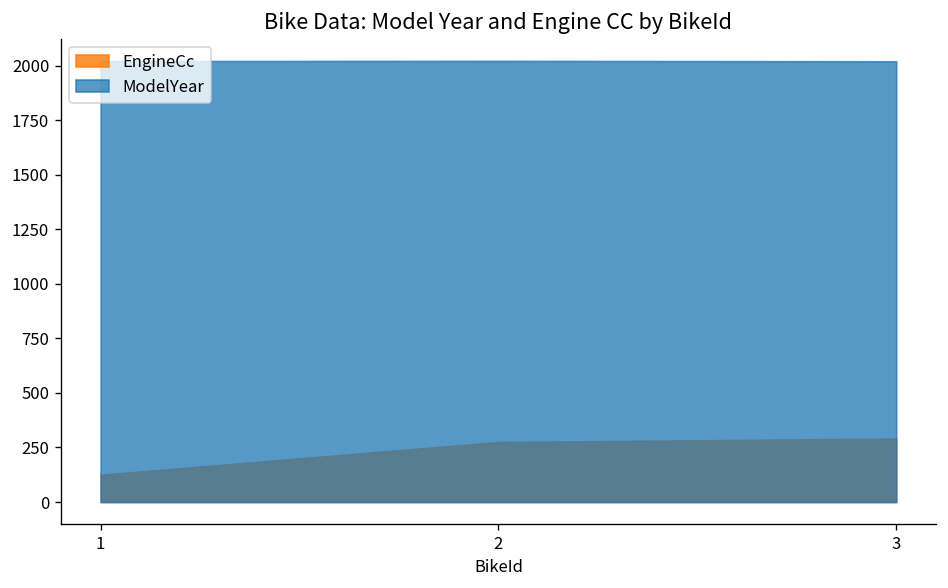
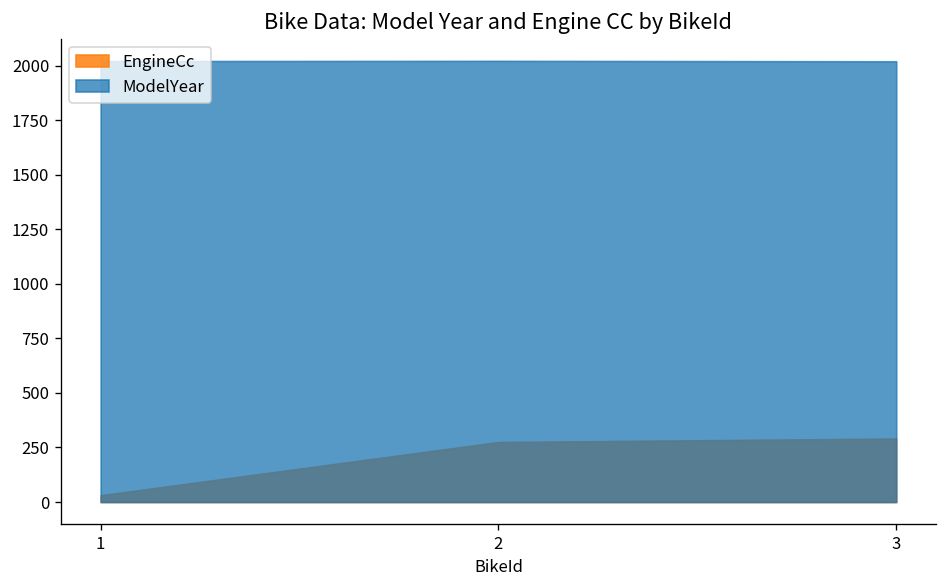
EngineCc, 1: 130 -> 30
